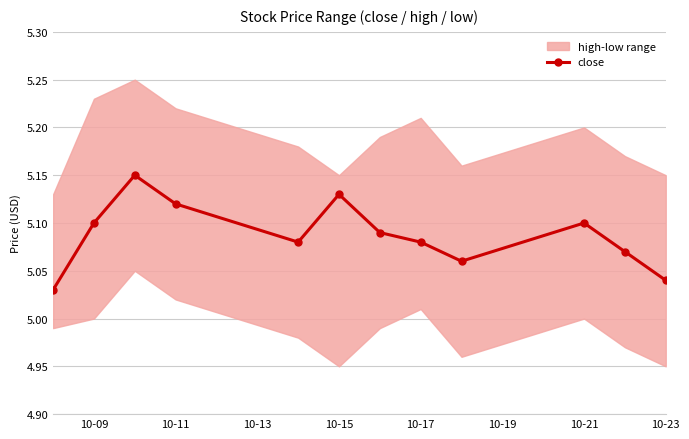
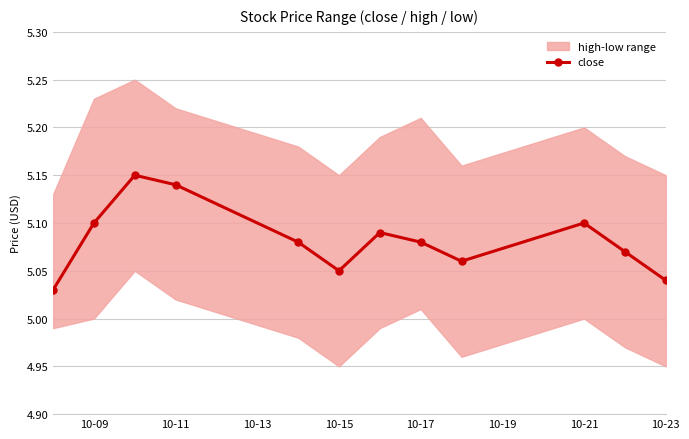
close, 10-11: 5.12 -> 5.14
close, 10-15: 5.13 -> 5.05
